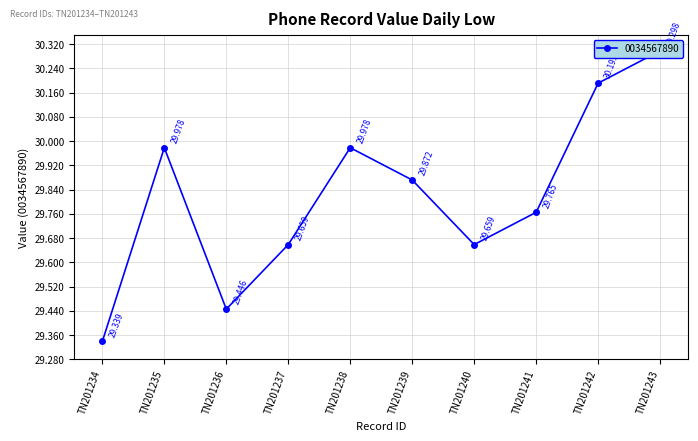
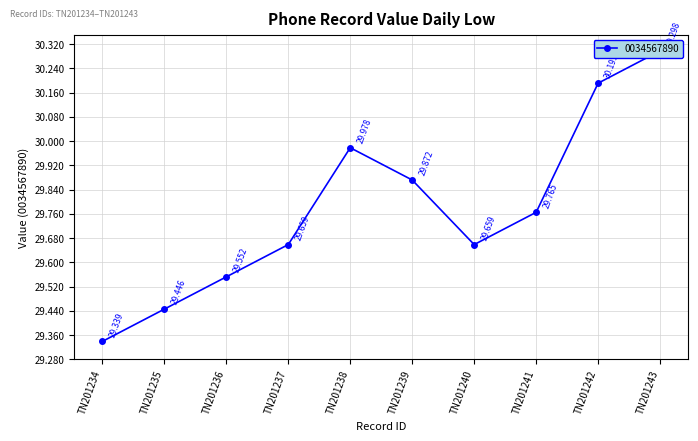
TN201235: 29.978 -> 29.446
TN201236: 29.446 -> 29.552
